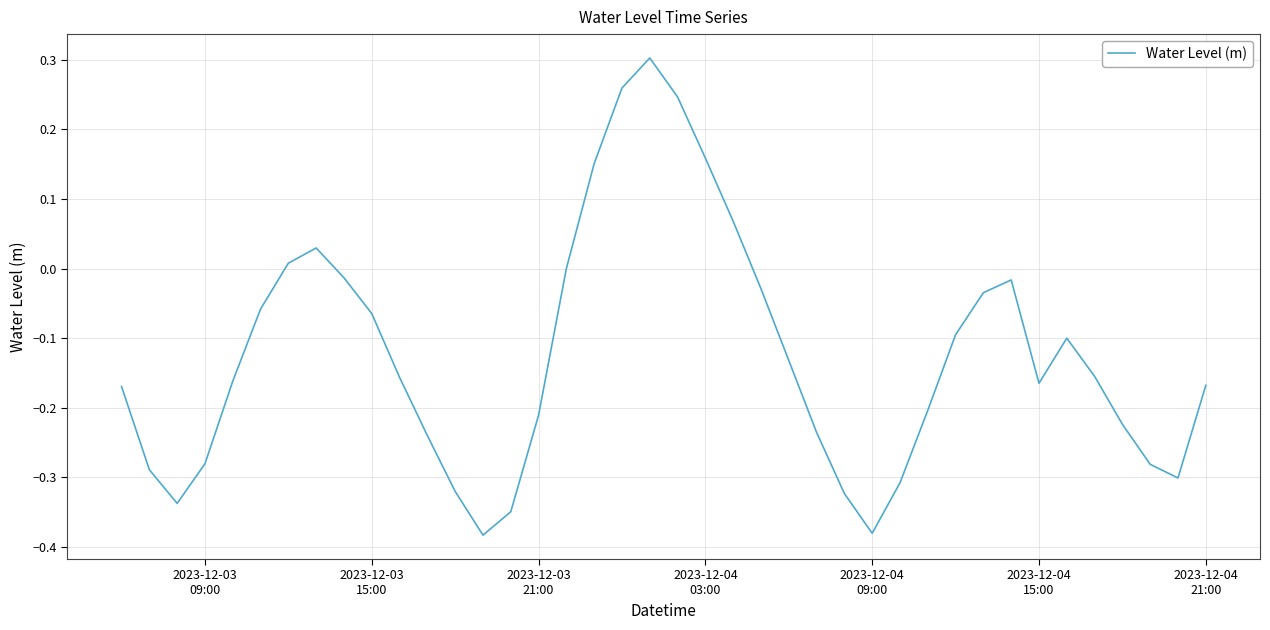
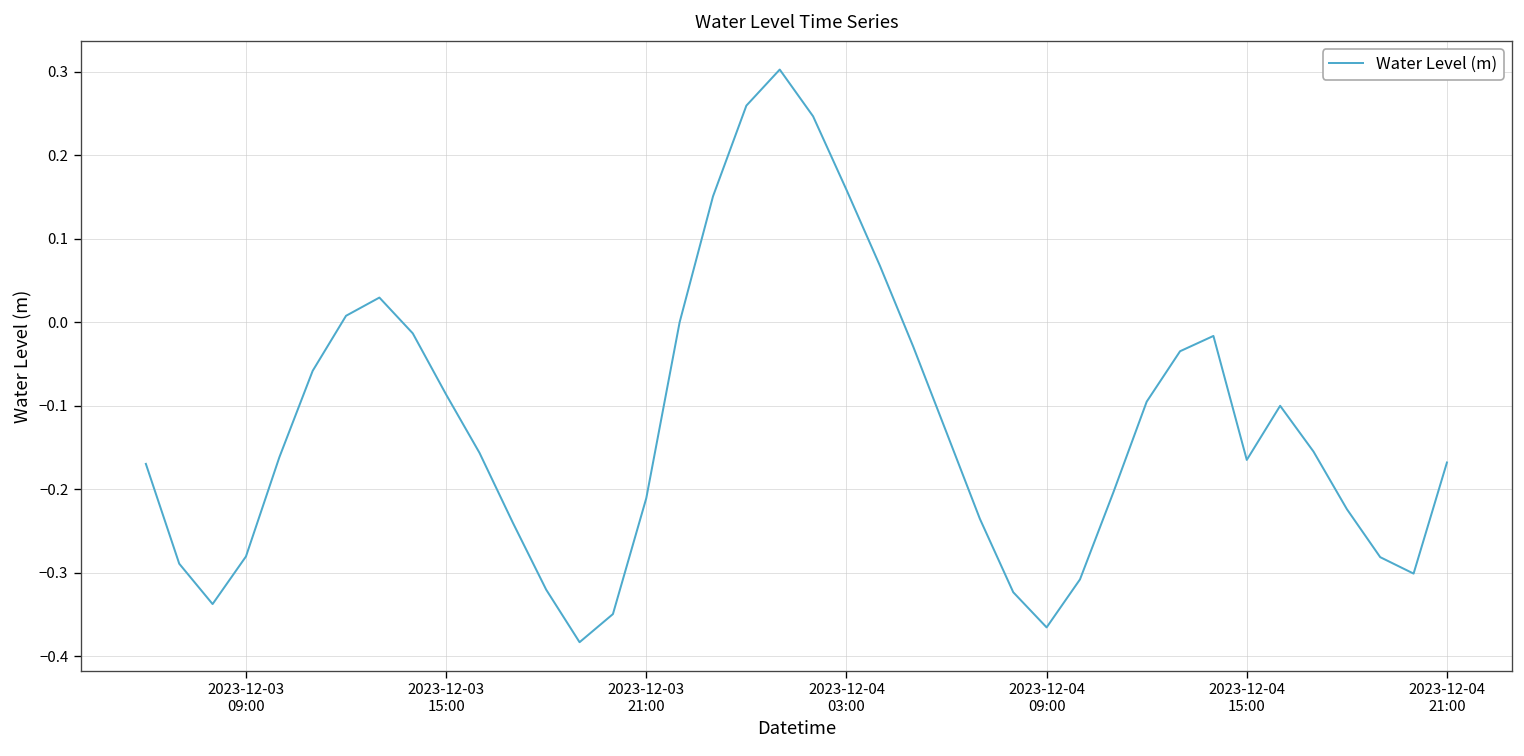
2023-12-03 15:00: -0.06 -> -0.09
2023-12-04 09:00: -0.38 -> -0.37
